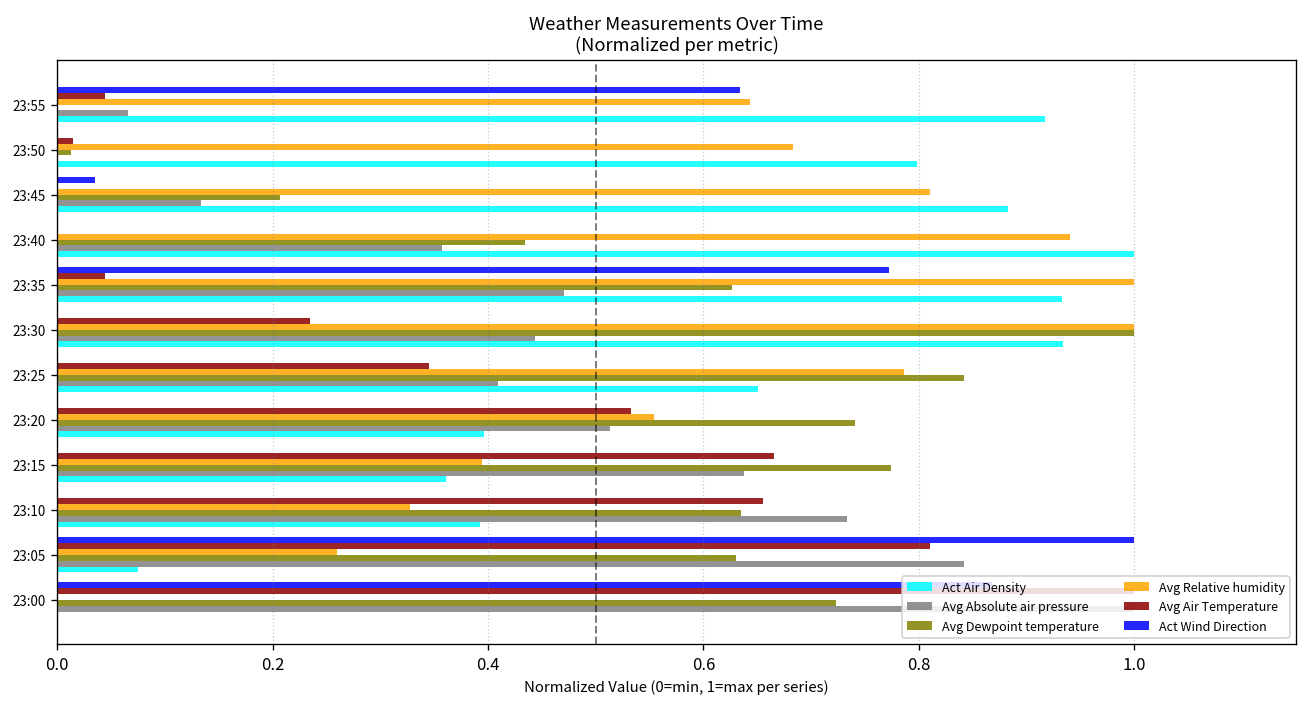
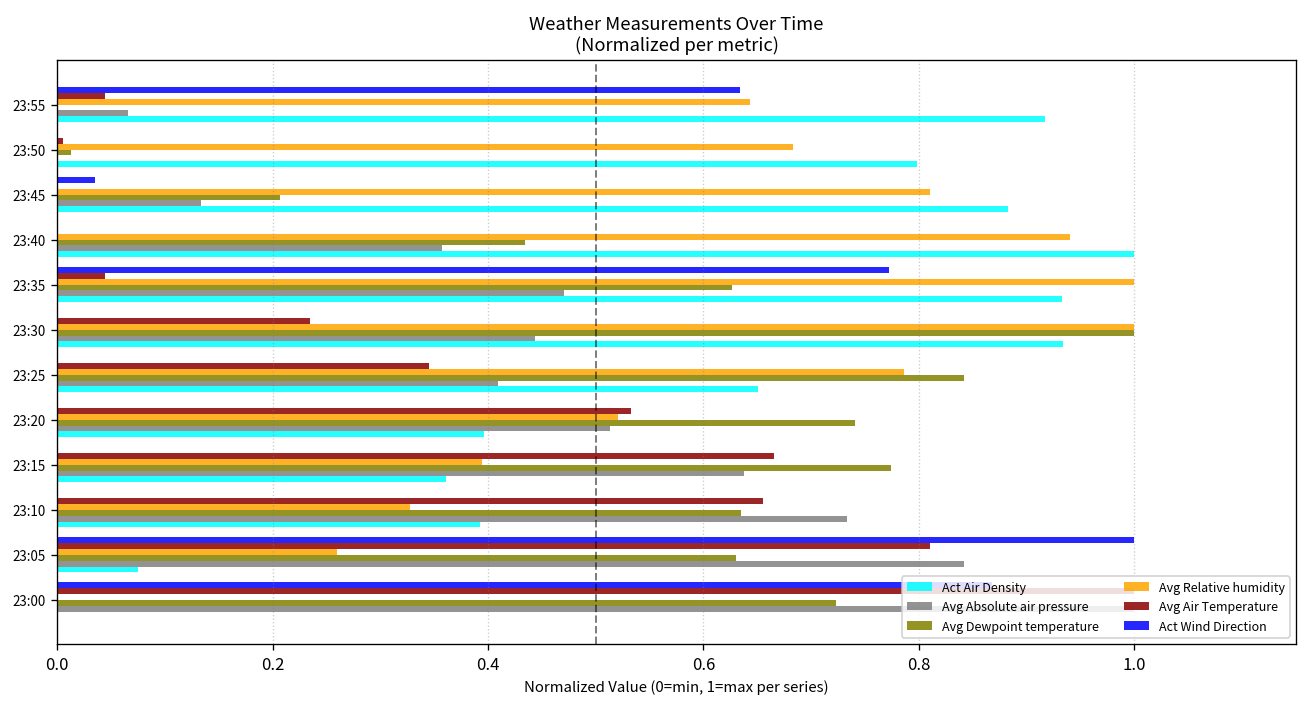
Avg Air Temperature, 23:50: 0.015 -> 0.006
Avg Relative humidity, 23:20: 0.55 -> 0.52
